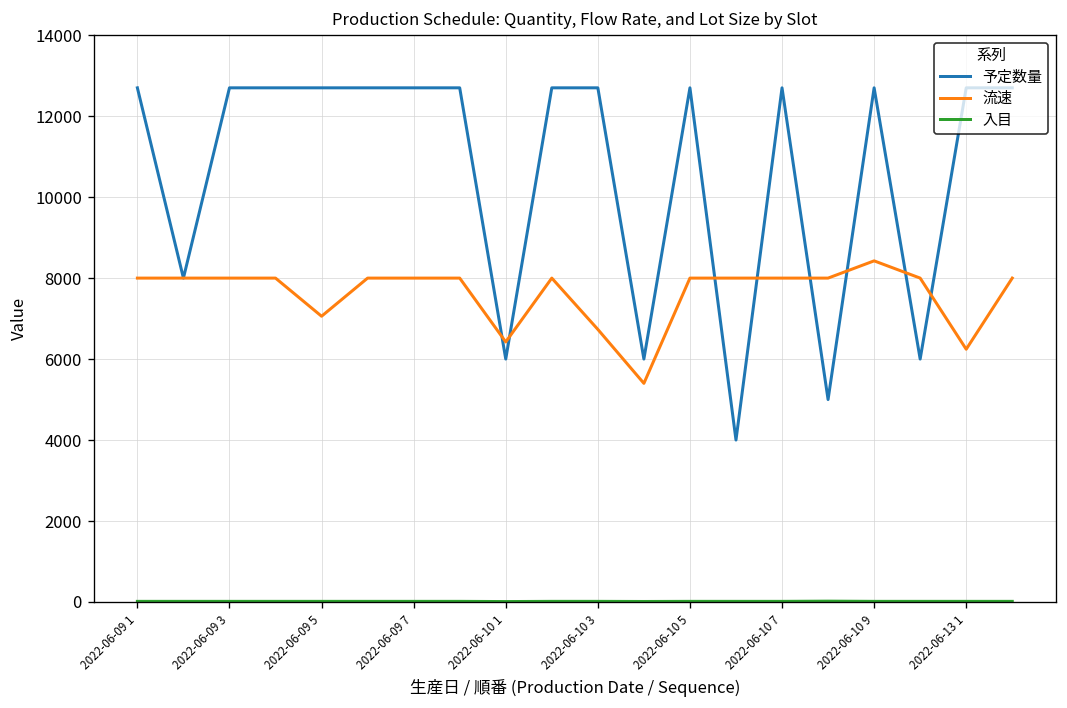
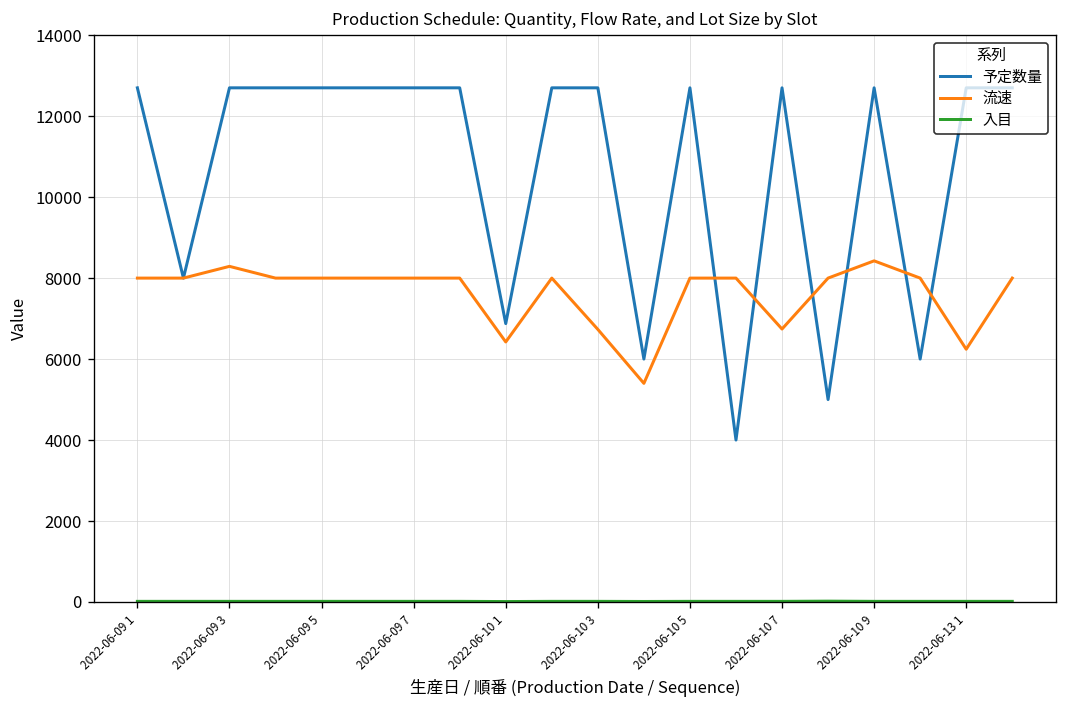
流速, 2022-06-09 3: 8000 -> 8300
流速, 2022-06-09 5: 7100 -> 8000
予定数量, 2022-06-10 1: 6000 -> 6900
流速, 2022-06-10 7: 8000 -> 6700
